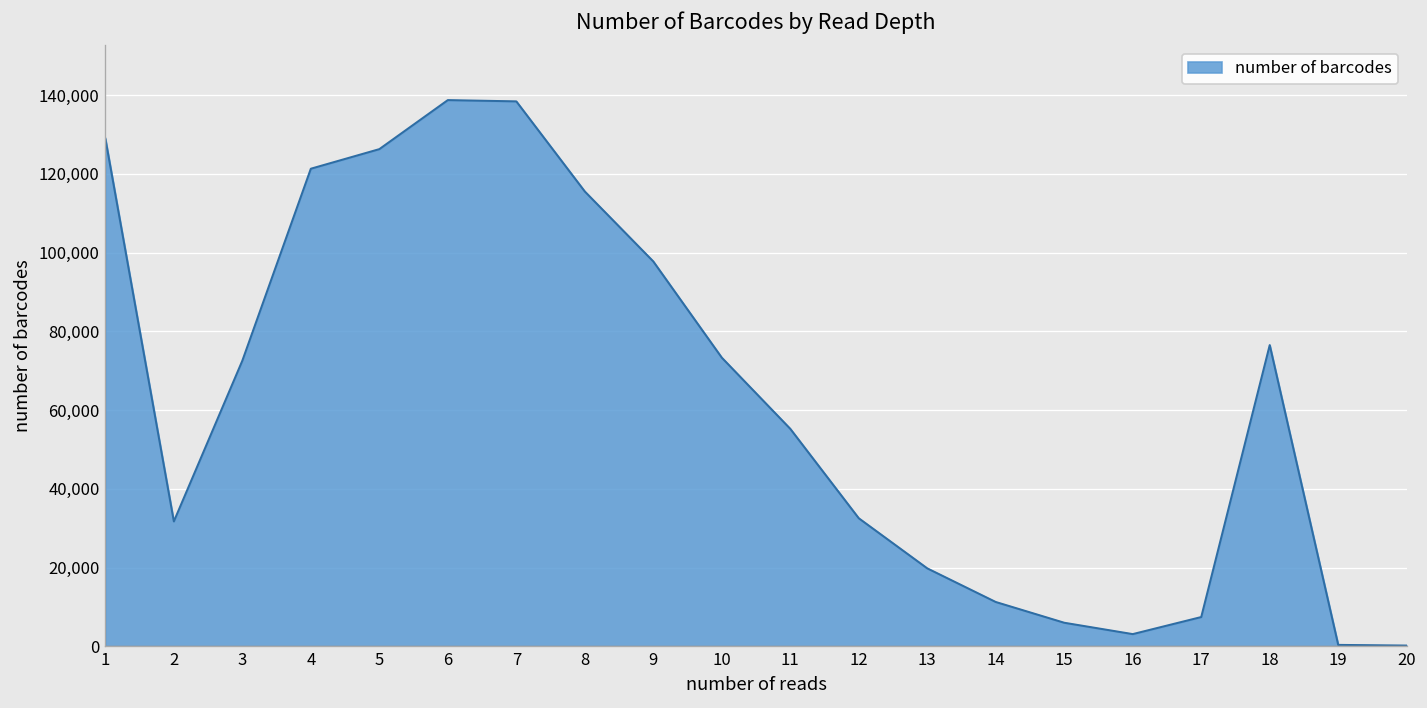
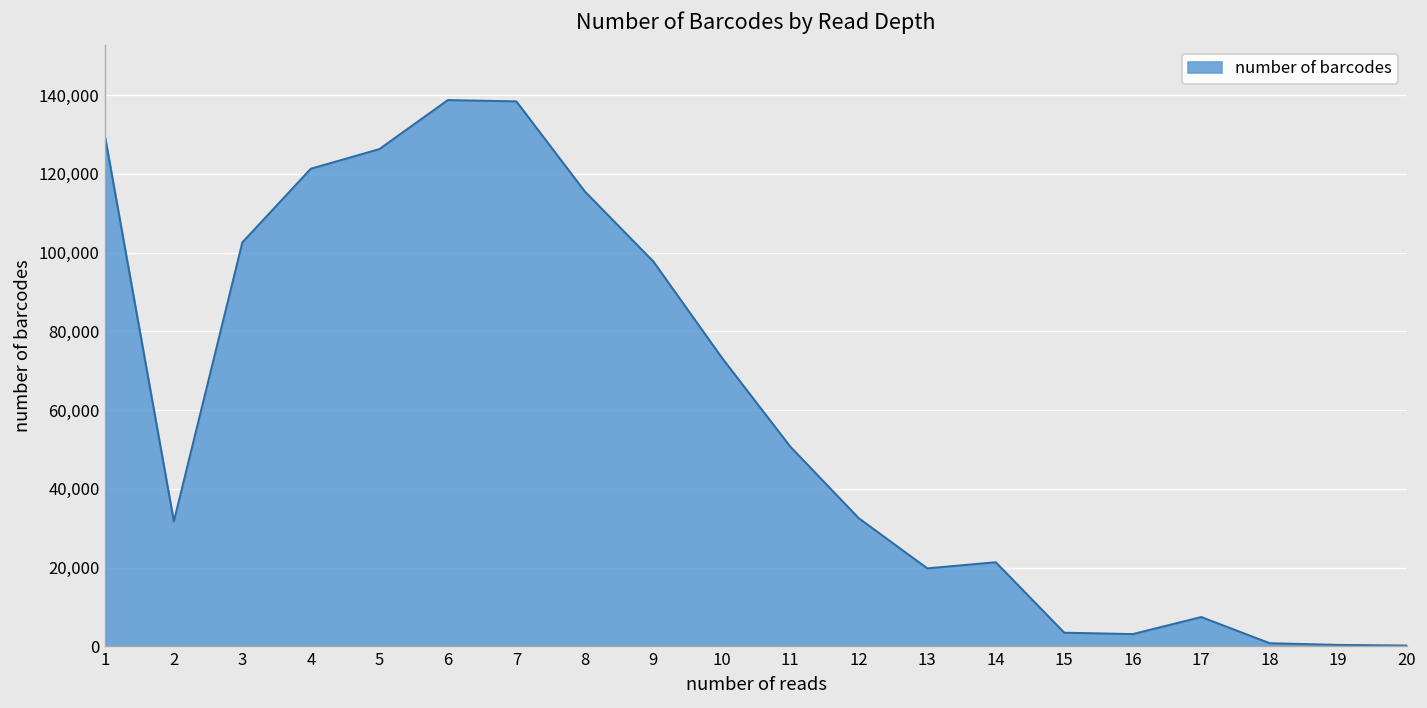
3: 73,000 -> 103,000
11: 55,000 -> 51,000
14: 11,000 -> 21,000
15: 6,000 -> 3,000
18: 77,000 -> 1,000
